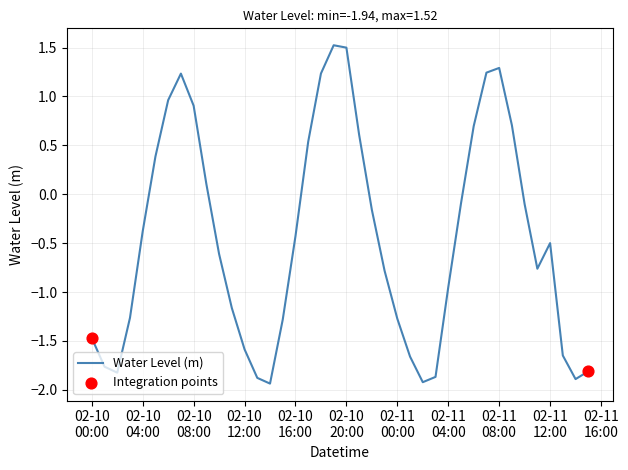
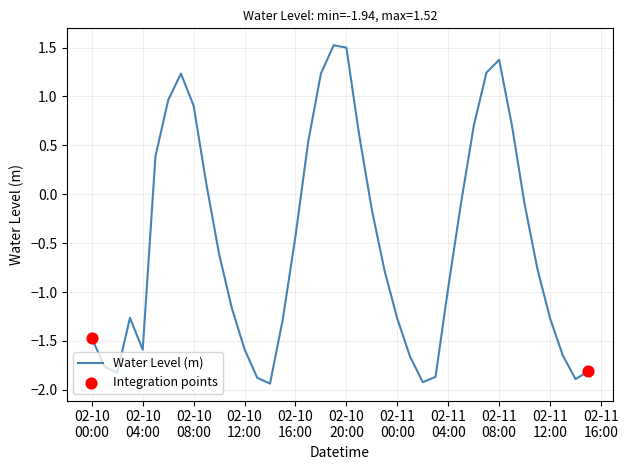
Water Level (m), 02-10 04:00: -0.4 -> -1.6
Water Level (m), 02-11 08:00: 1.3 -> 1.4
Water Level (m), 02-11 12:00: -0.5 -> -1.3
